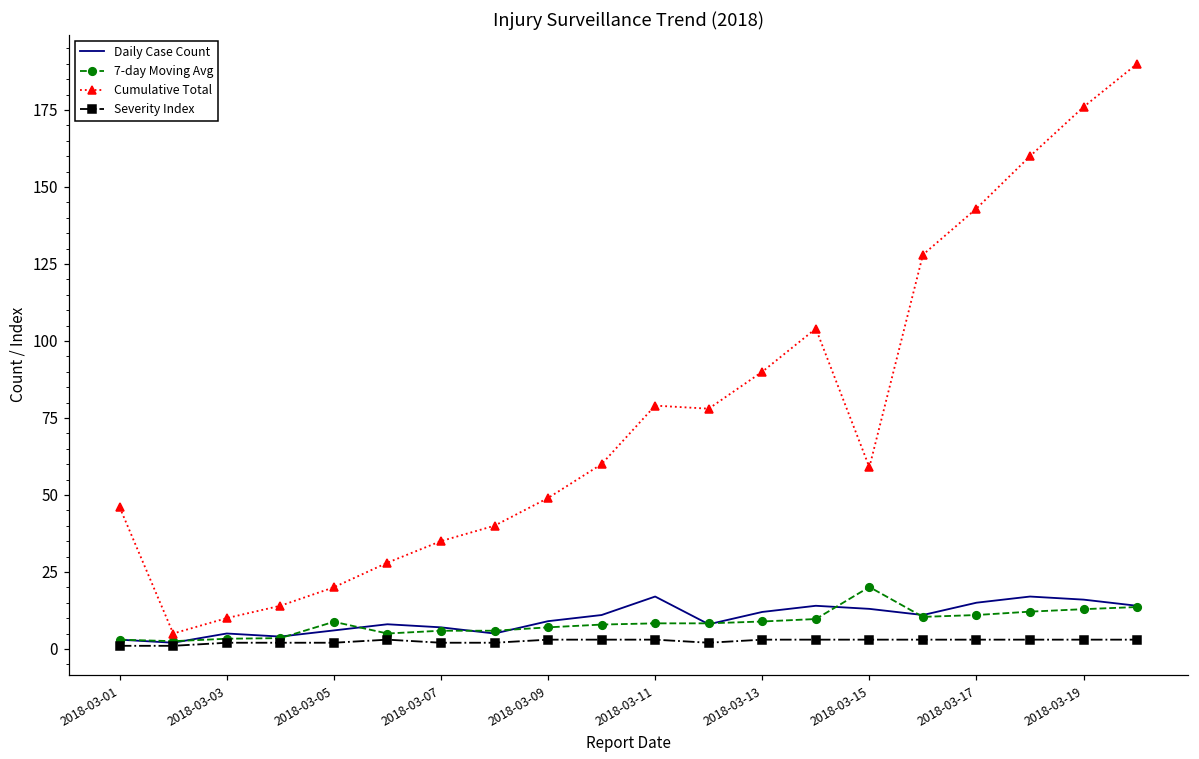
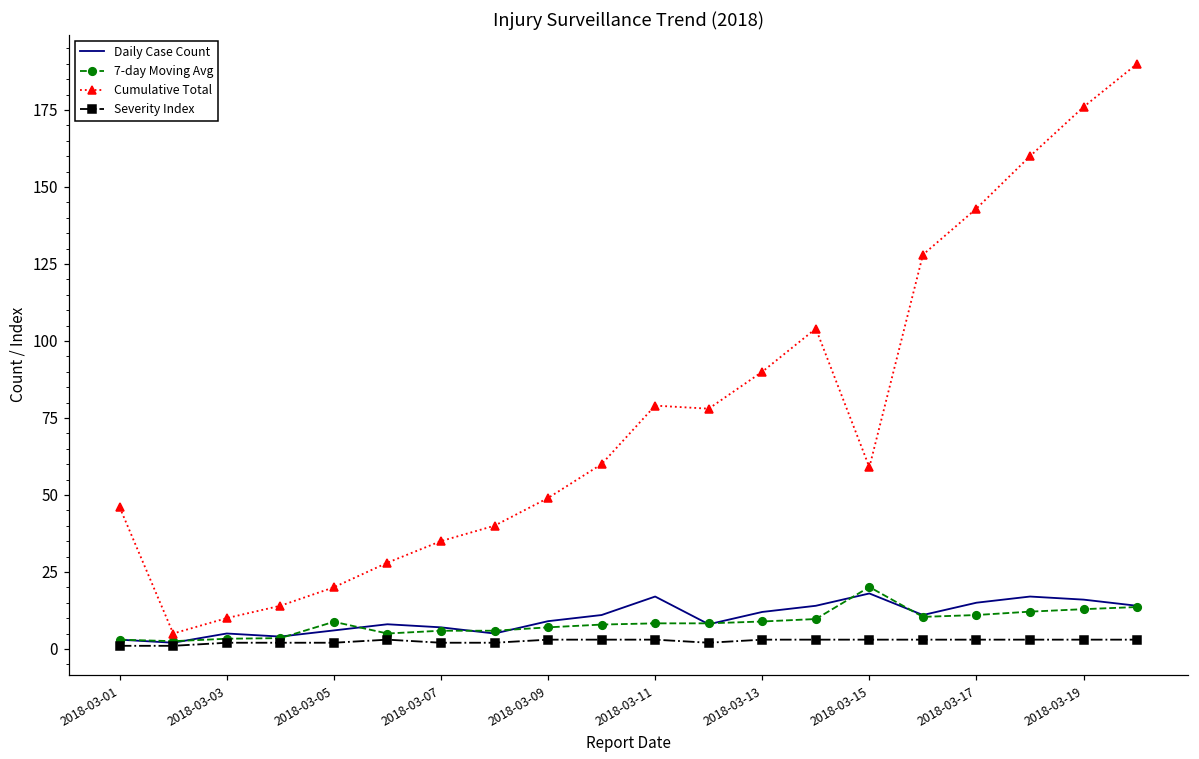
Daily Case Count, 2018-03-15: 13 -> 18
